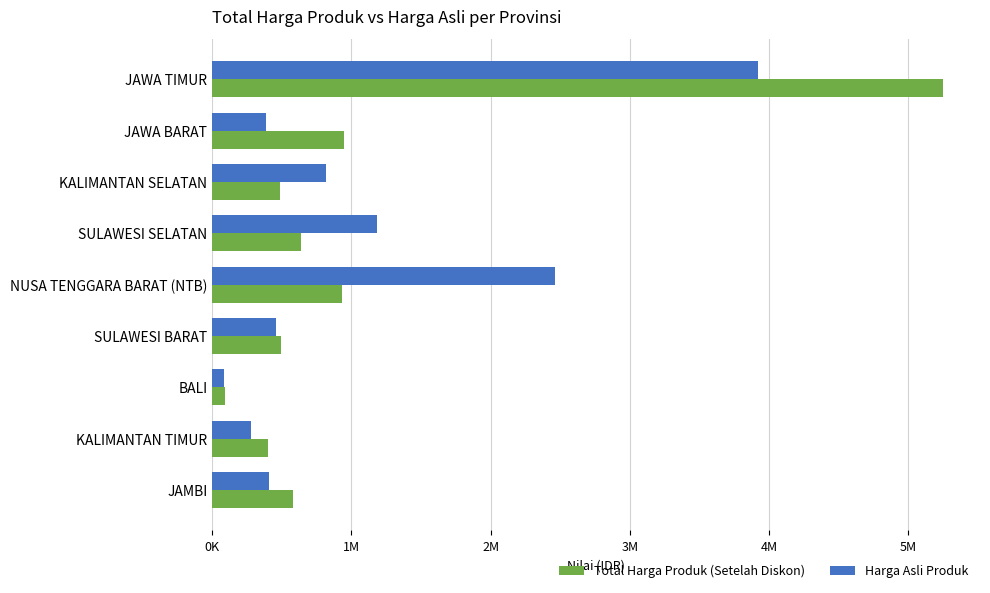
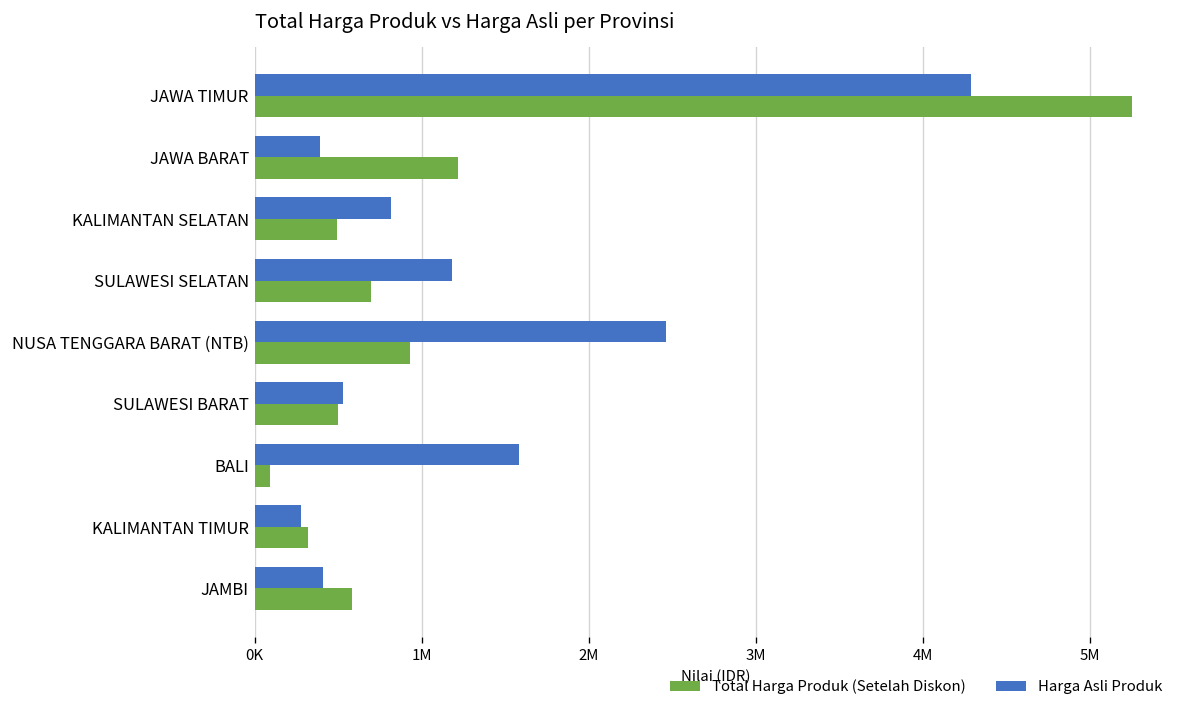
Harga Asli Produk, JAWA TIMUR: 3920000 -> 4290000
Total Harga Produk (Setelah Diskon), JAWA BARAT: 950000 -> 1220000
Total Harga Produk (Setelah Diskon), SULAWESI SELATAN: 640000 -> 700000
Harga Asli Produk, SULAWESI BARAT: 460000 -> 530000
Harga Asli Produk, BALI: 80000 -> 1580000
Total Harga Produk (Setelah Diskon), KALIMANTAN TIMUR: 400000 -> 320000
